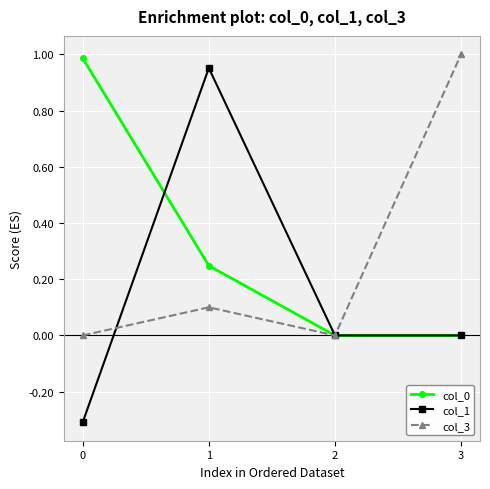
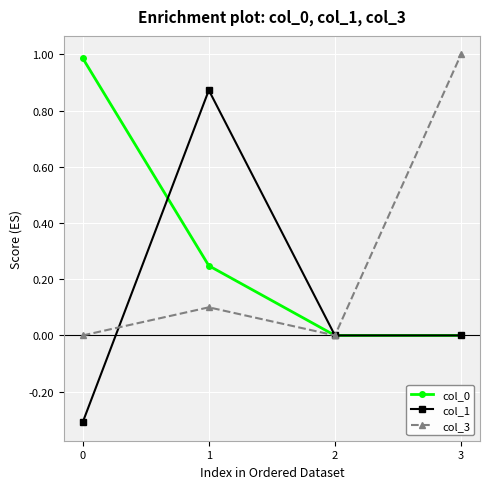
col_1, 1: 0.95 -> 0.87
